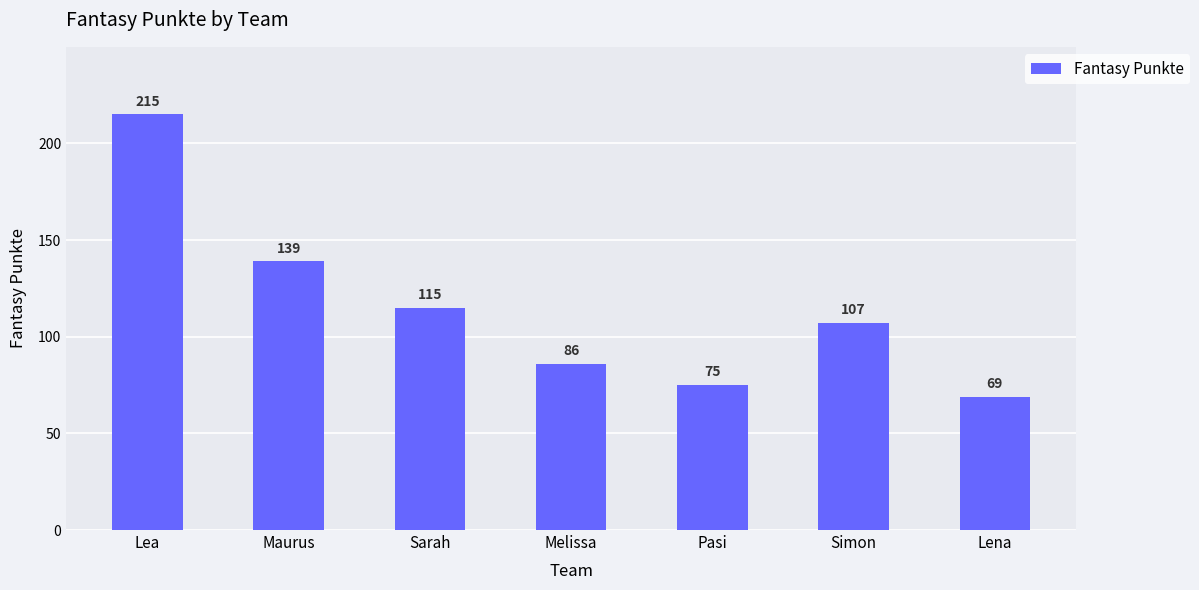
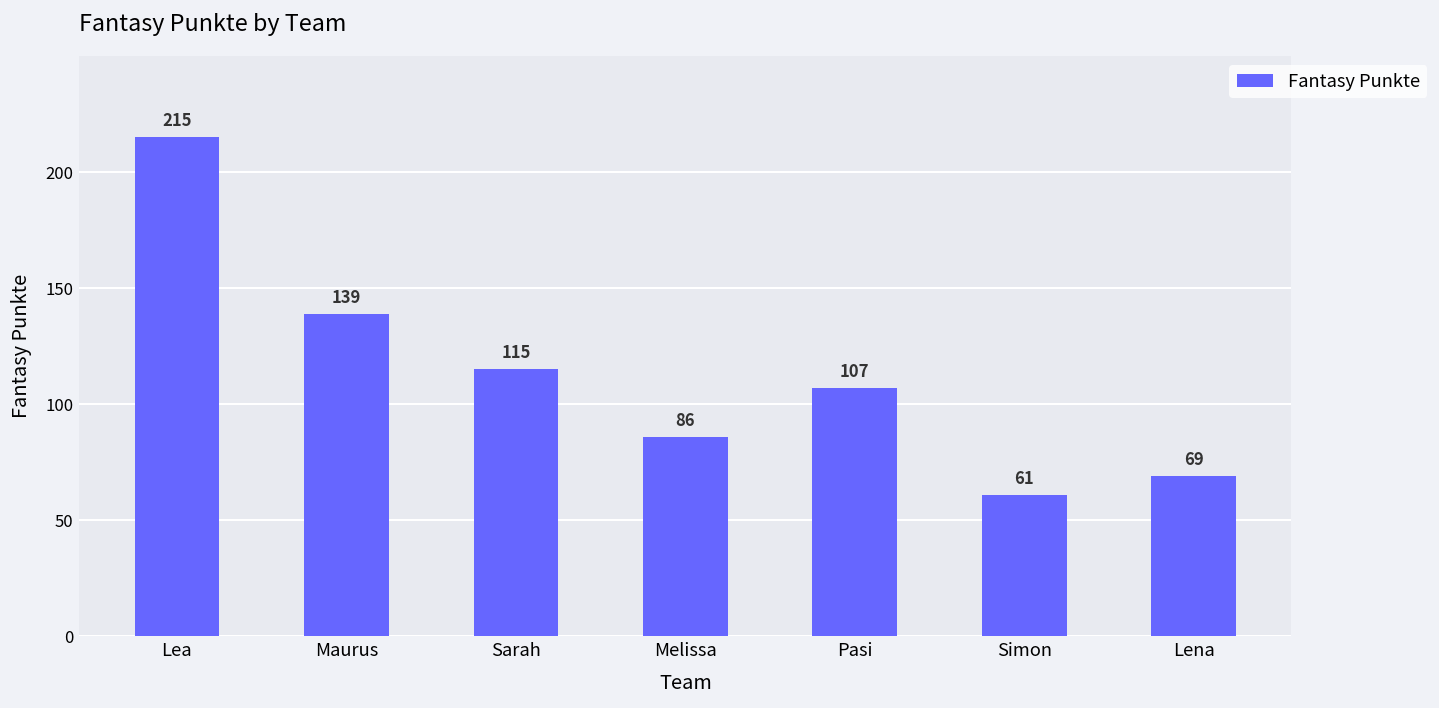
Pasi: 75 -> 107
Simon: 107 -> 61
